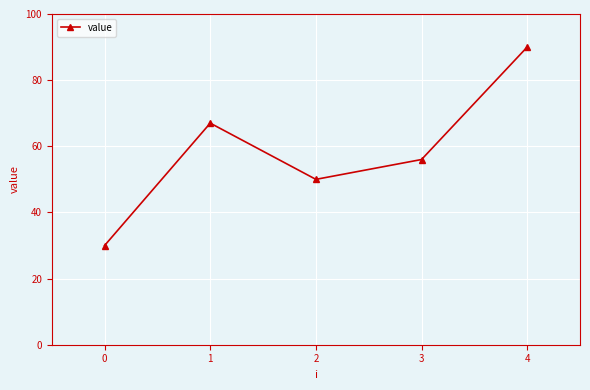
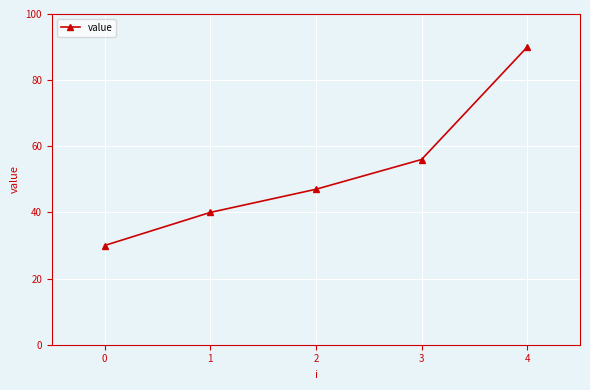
1: 67 -> 40
2: 50 -> 47
